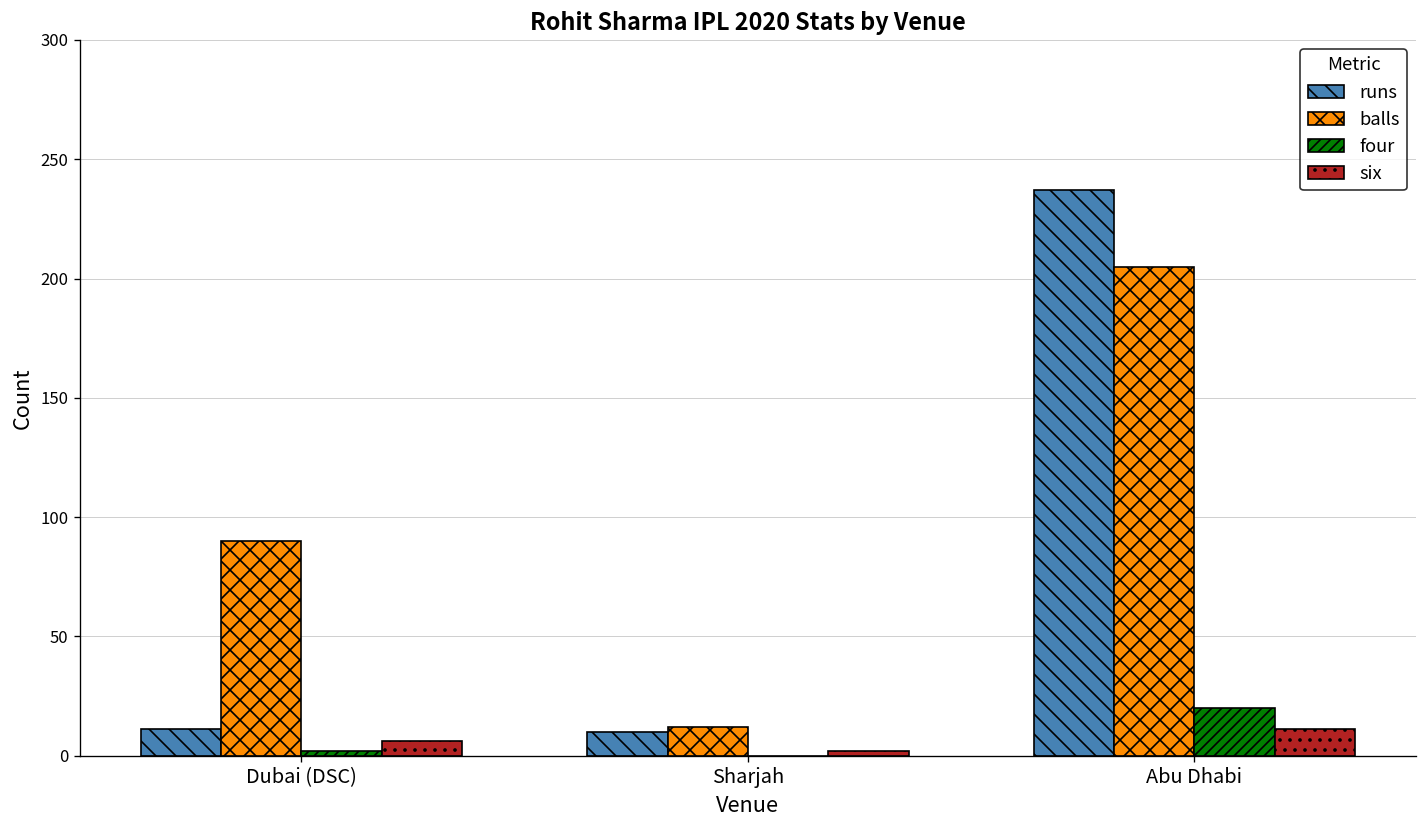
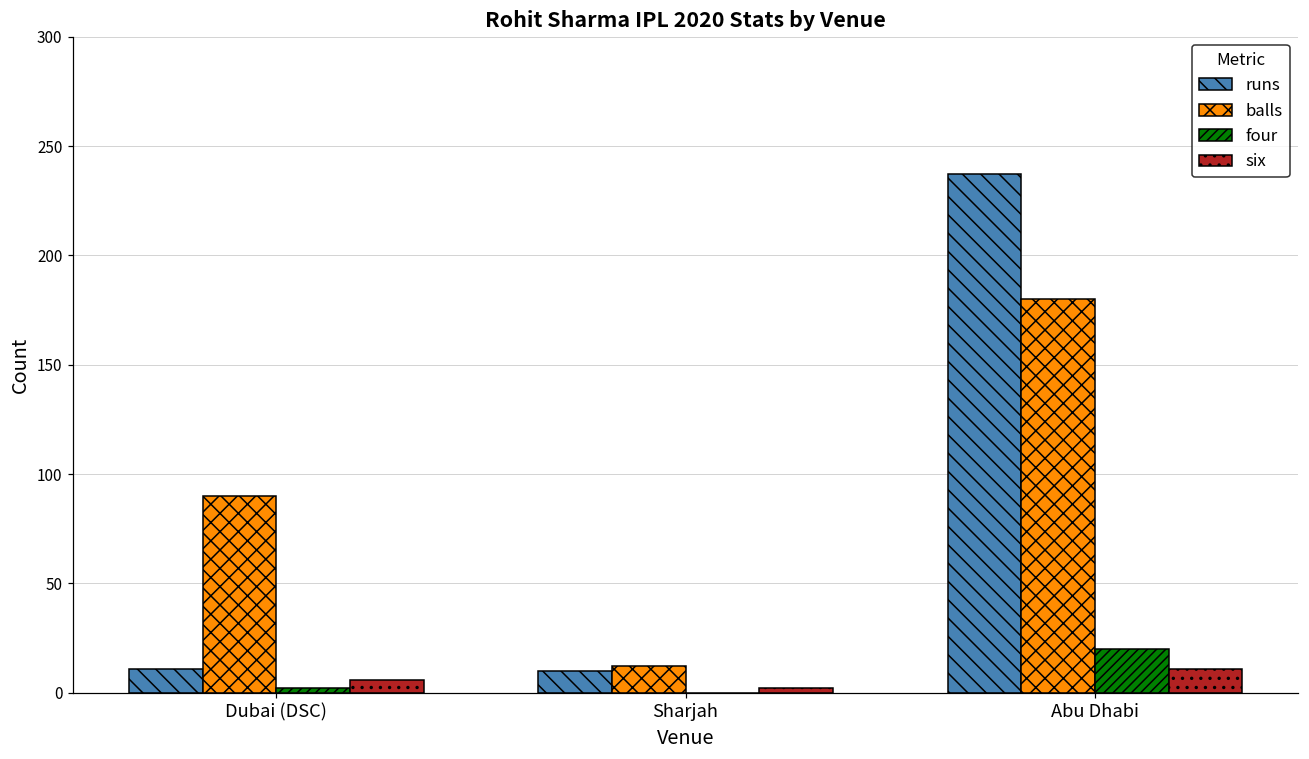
balls, Abu Dhabi: 205 -> 180
